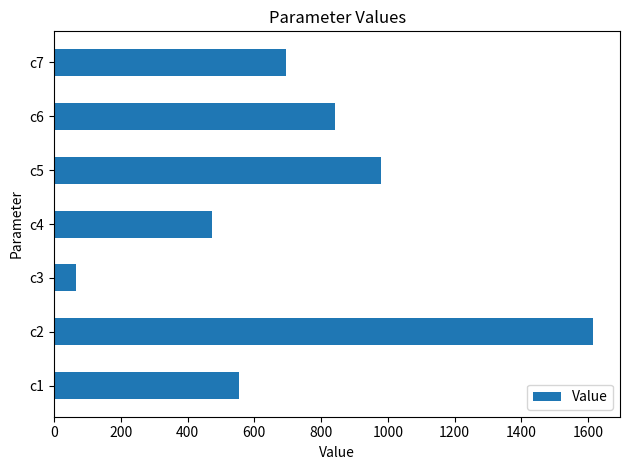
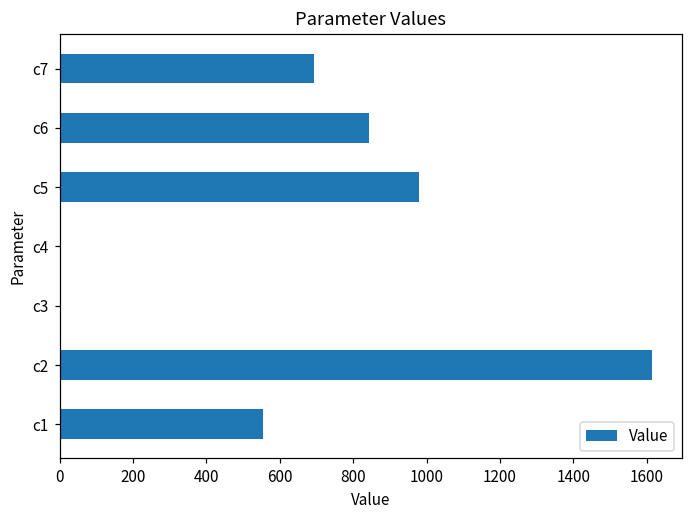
c4: 470 -> 0
c3: 70 -> 0
